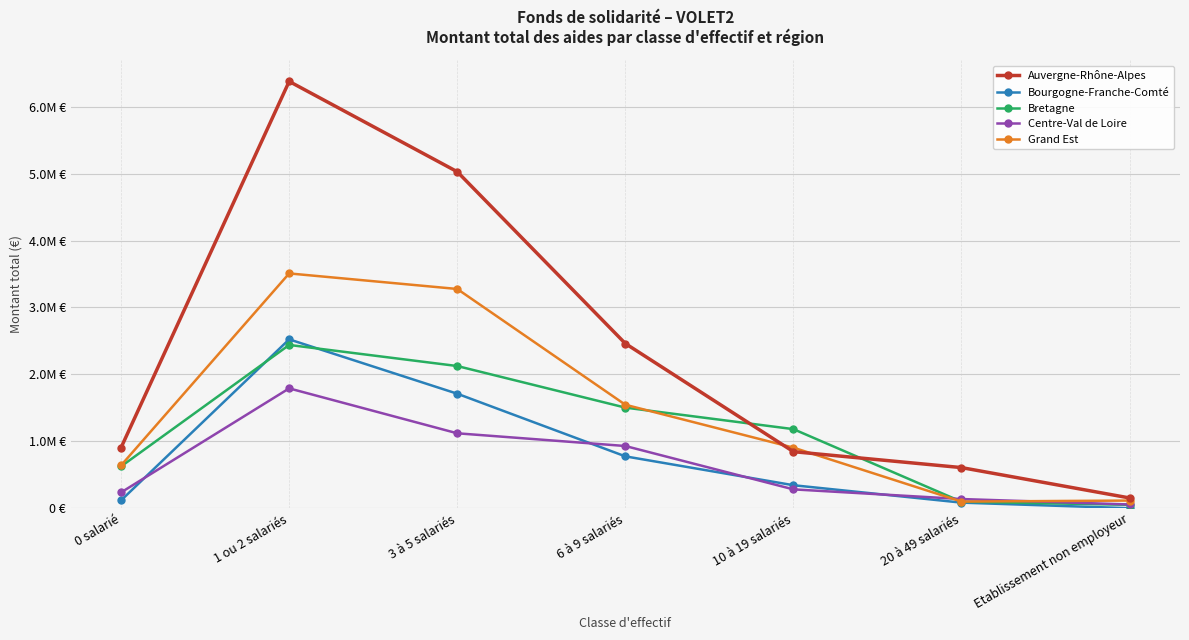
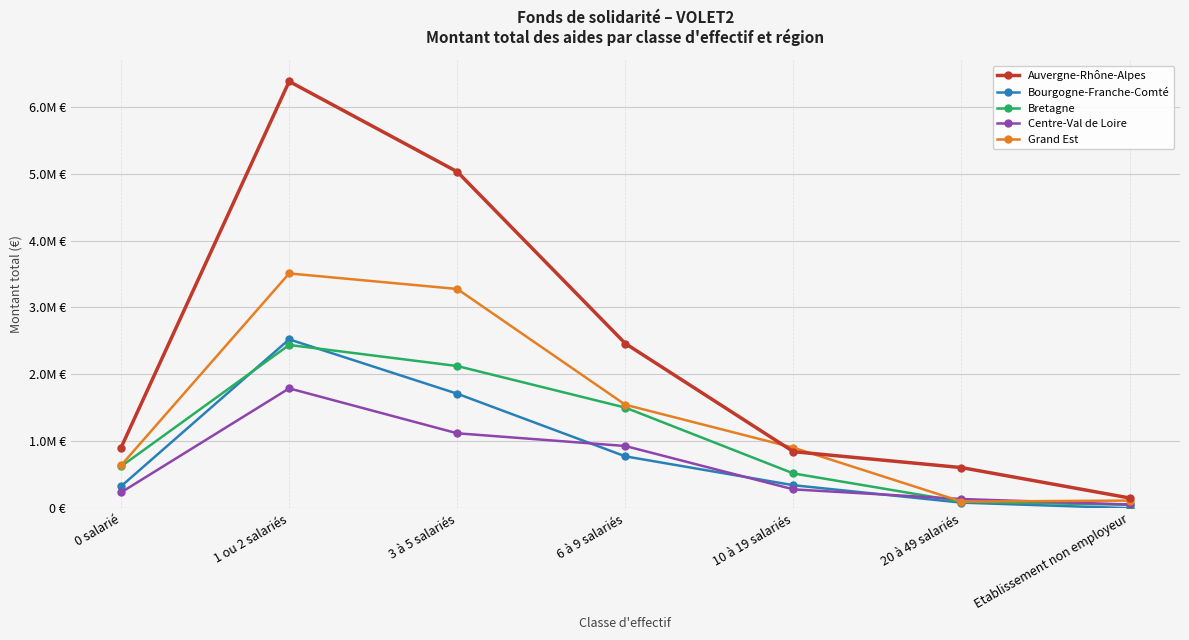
Bourgogne-Franche-Comté, 0 salarié: 0.1M € -> 0.3M €
Bretagne, 10 à 19 salariés: 1.2M € -> 0.5M €
